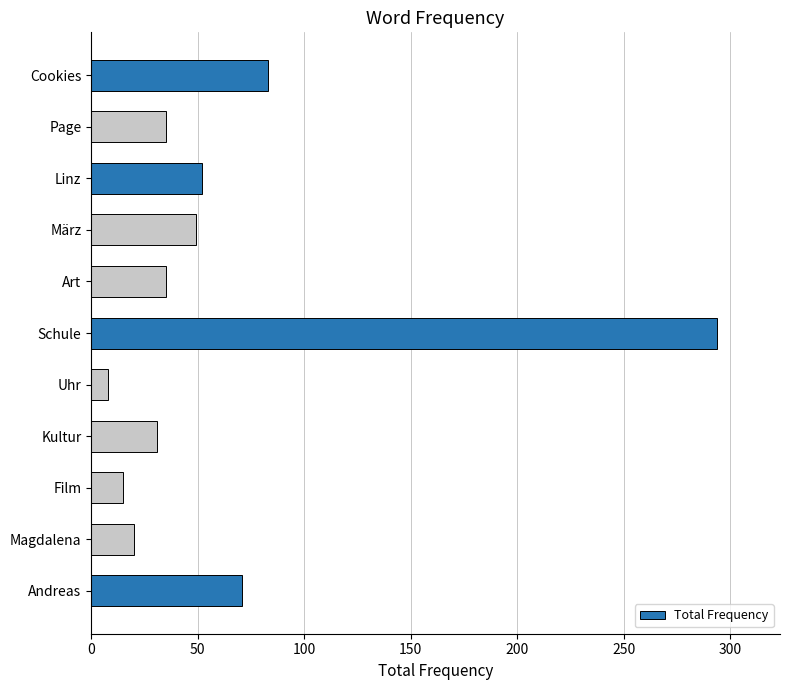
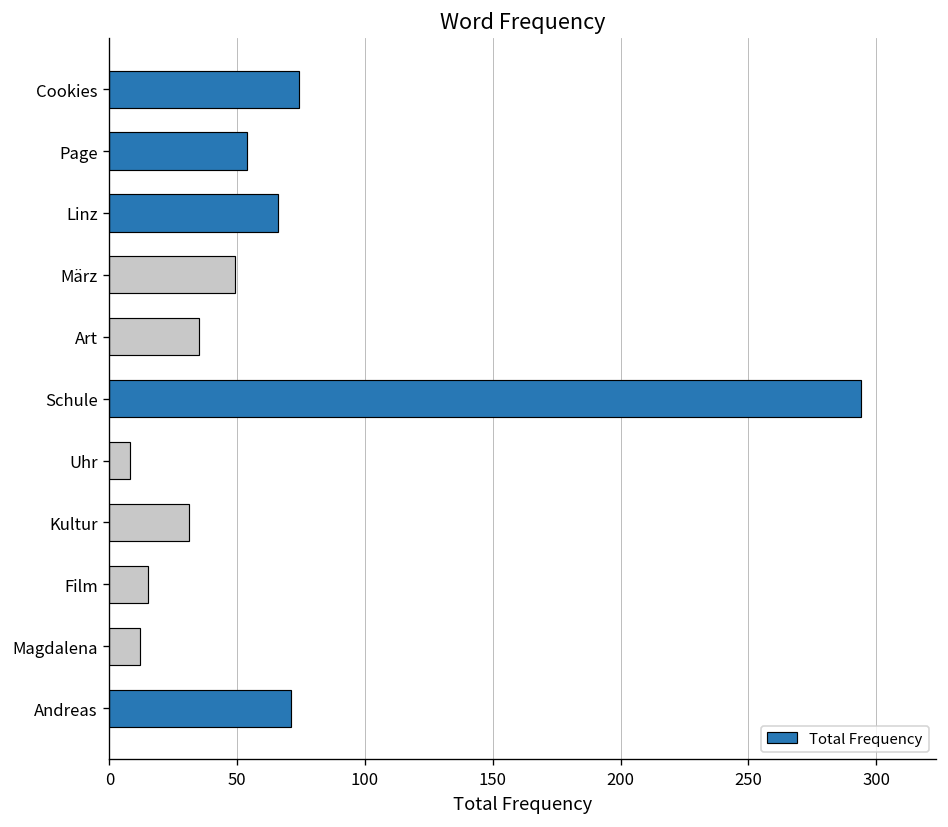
Cookies: 83 -> 74
Page: 35 -> 54
Linz: 52 -> 66
Magdalena: 20 -> 12
